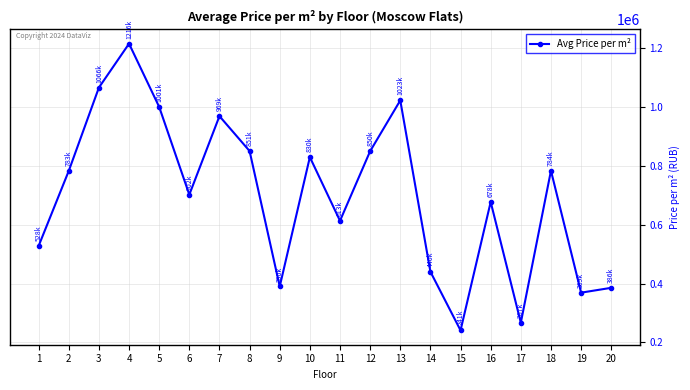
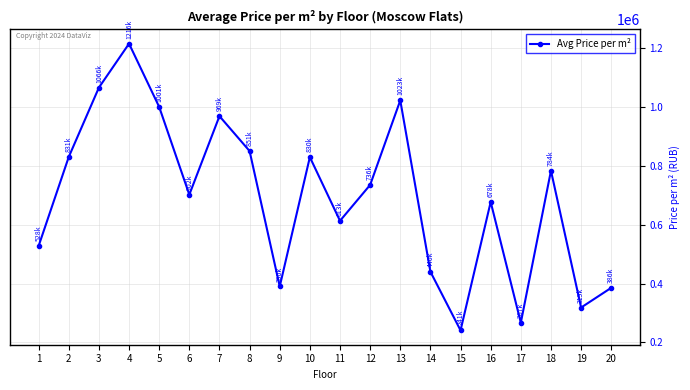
2: 783k -> 831k
12: 850k -> 736k
19: 369k -> 319k
